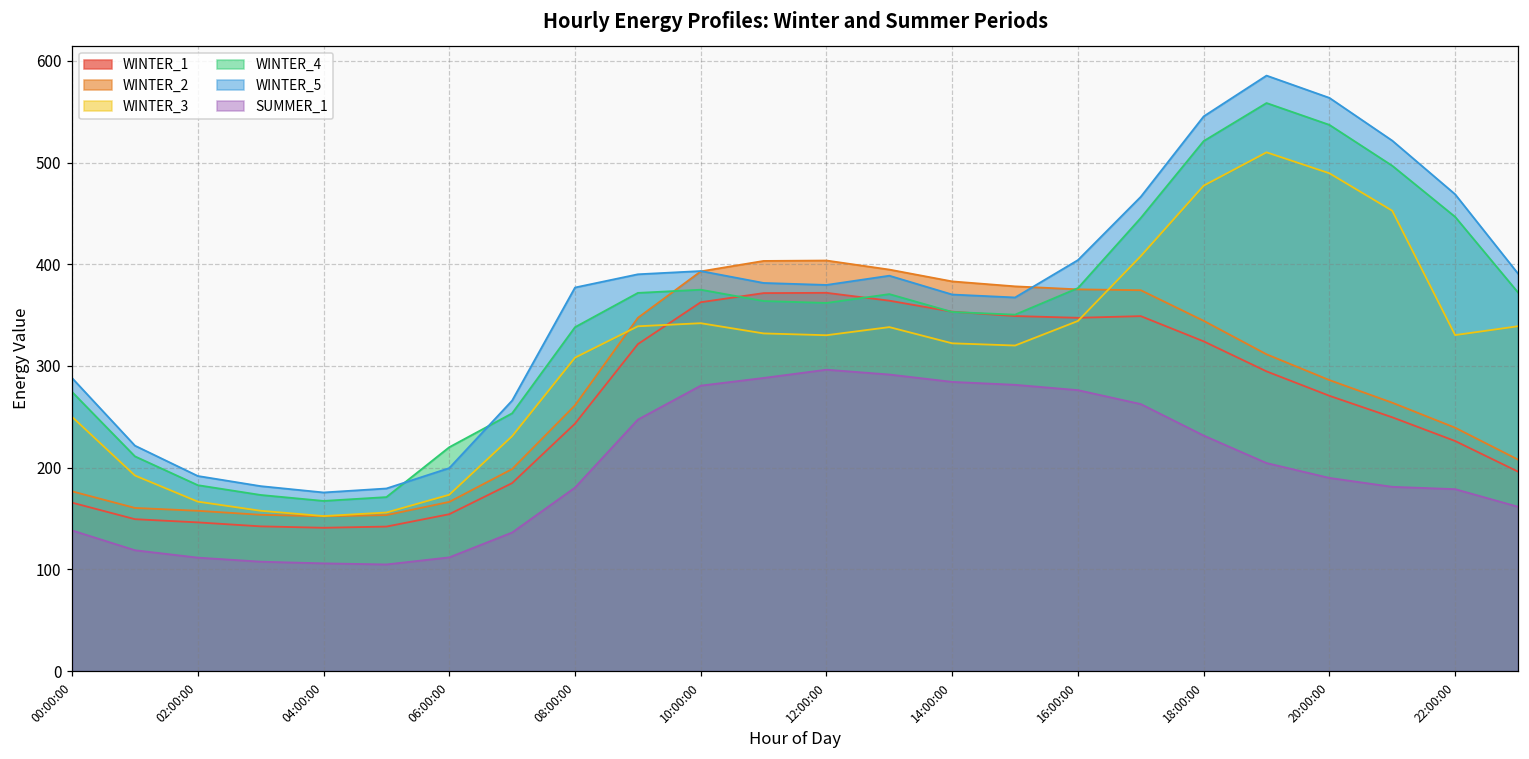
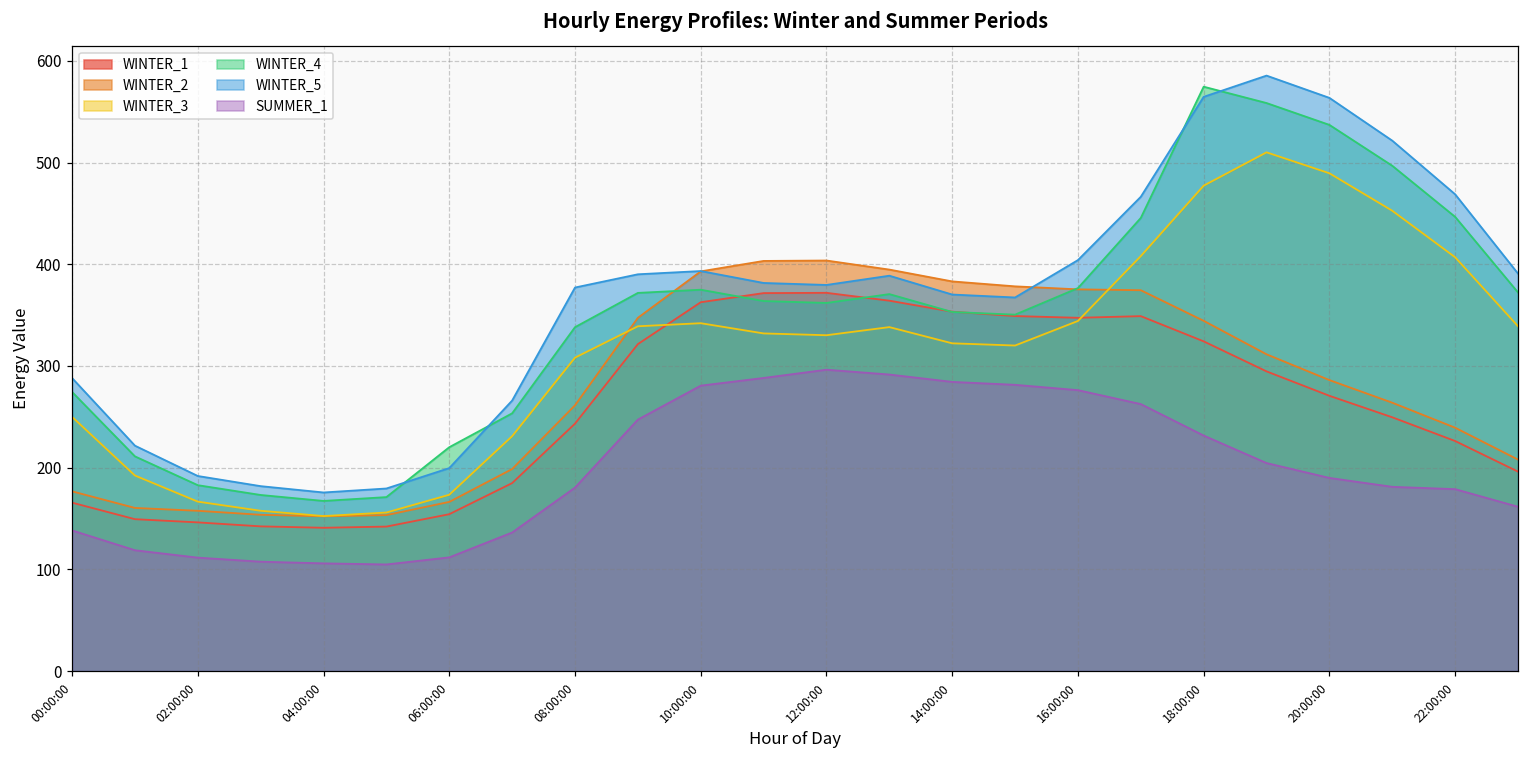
WINTER_4, 18:00:00: 520 -> 570
WINTER_5, 18:00:00: 550 -> 560
WINTER_3, 22:00:00: 330 -> 410
